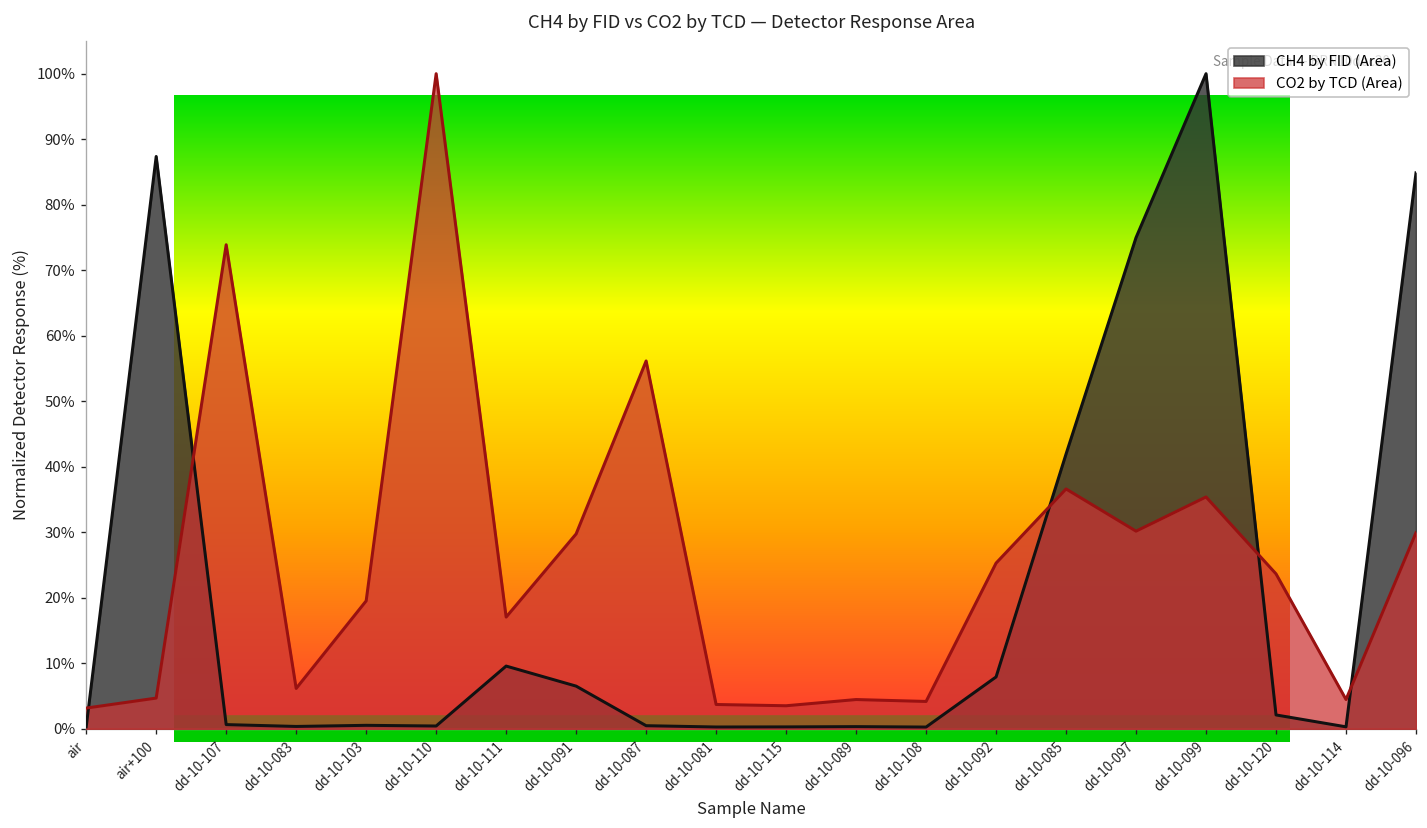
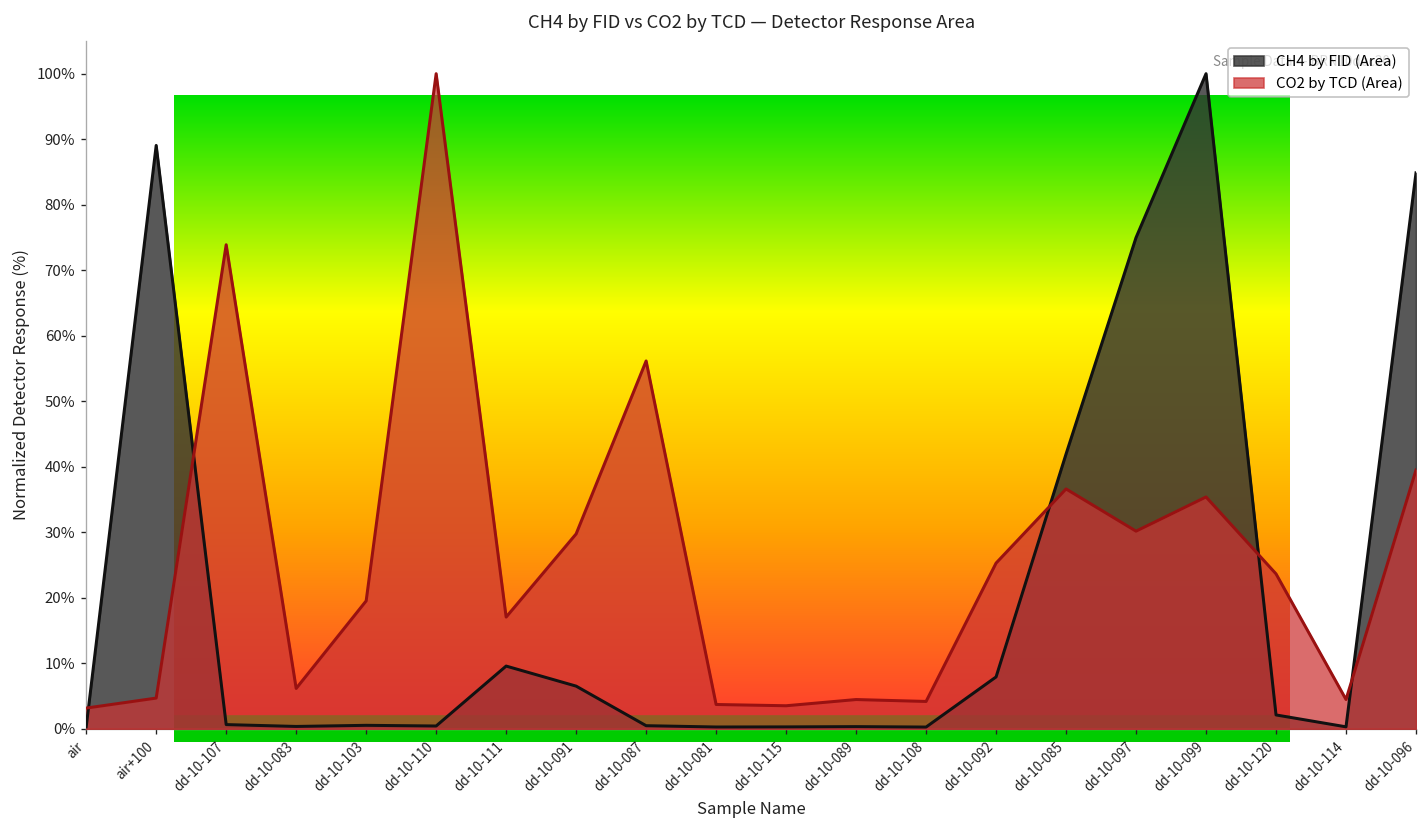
CH4 by FID (Area), air+100: 87% -> 89%
CO2 by TCD (Area), dd-10-096: 30% -> 40%
